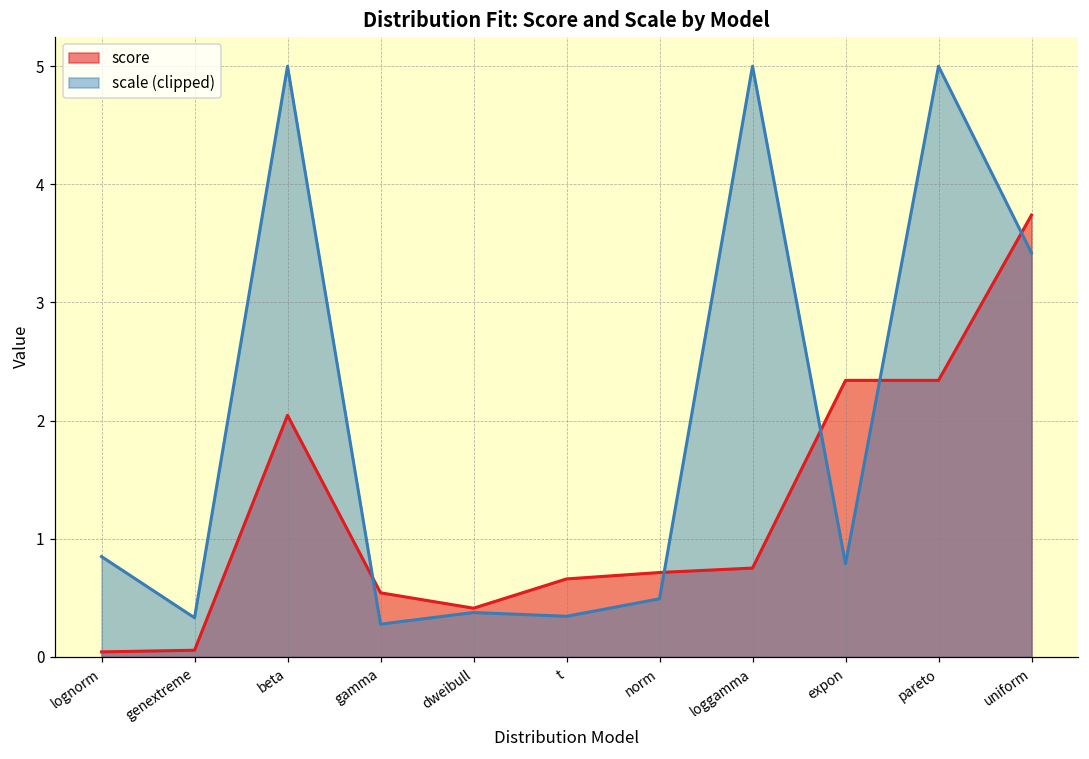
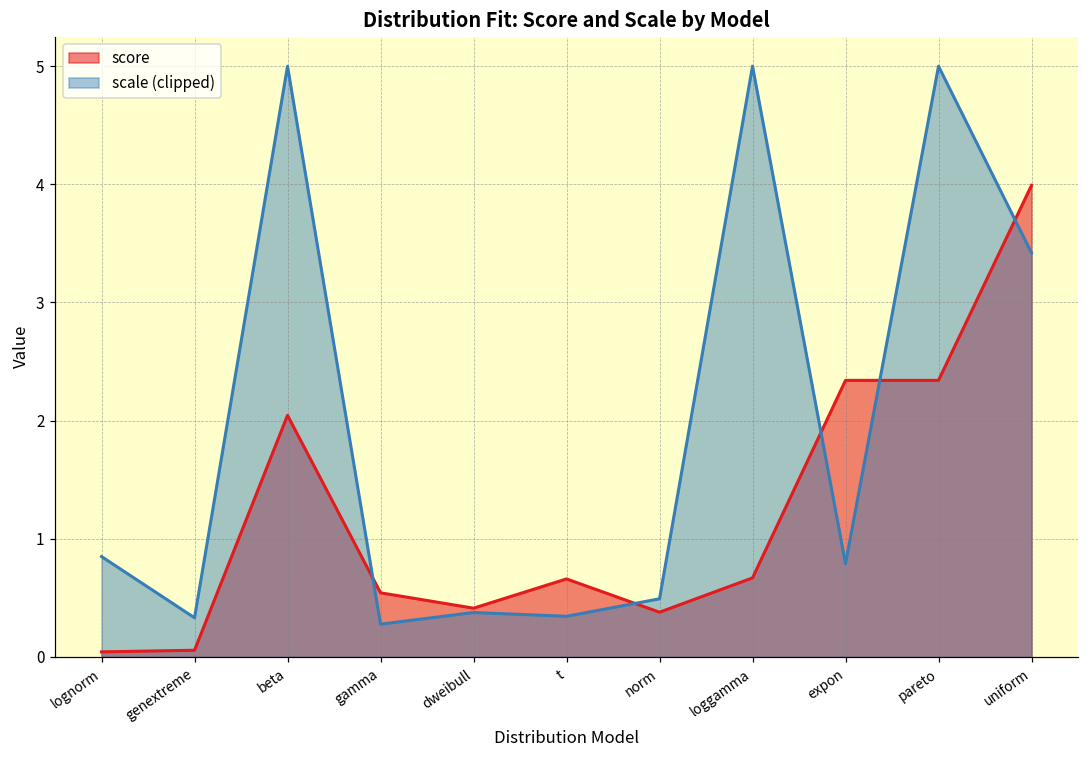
score, norm: 0.71 -> 0.38
score, loggamma: 0.75 -> 0.67
score, uniform: 3.74 -> 3.99
